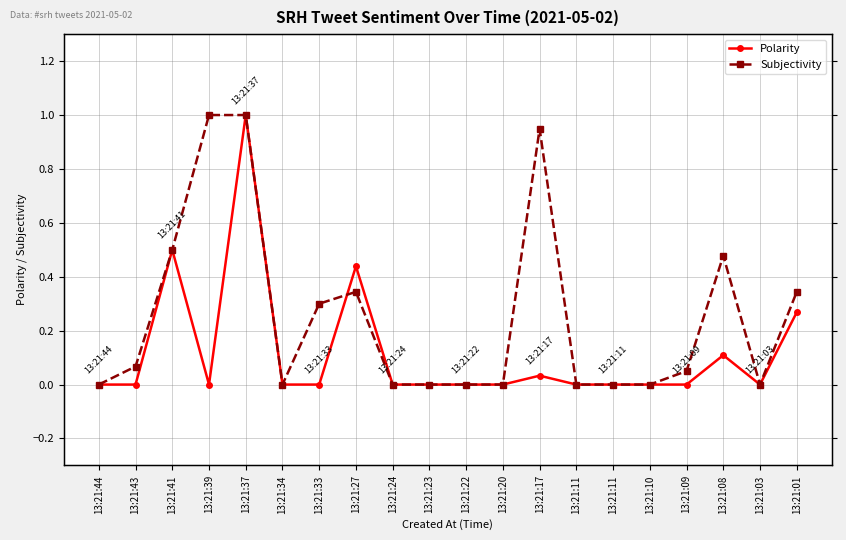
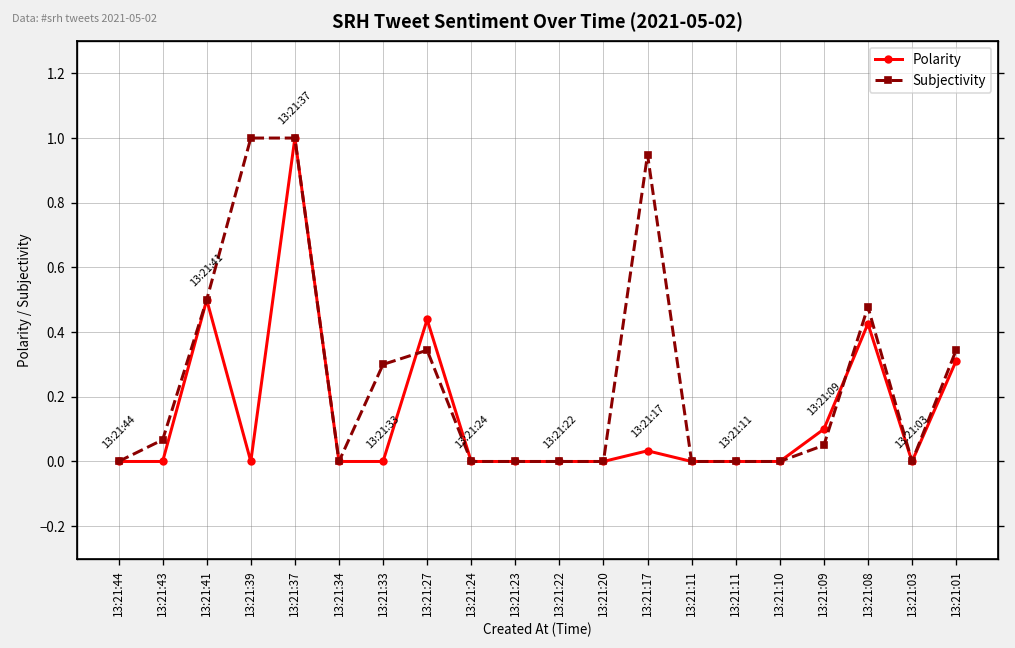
Polarity, 13:21:09: 0.0 -> 0.1
Polarity, 13:21:08: 0.11 -> 0.43
Polarity, 13:21:01: 0.27 -> 0.31
